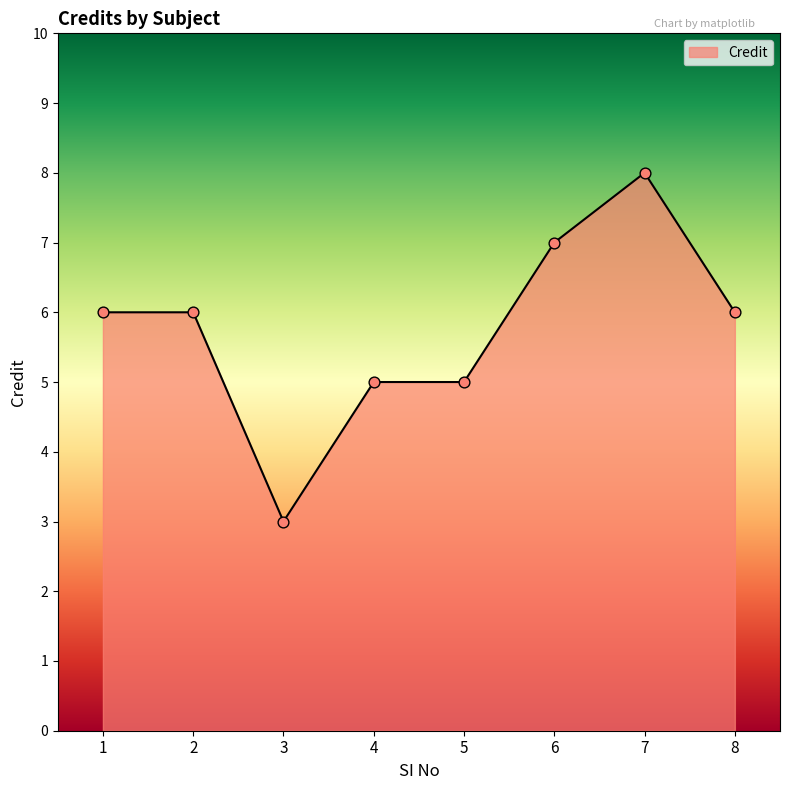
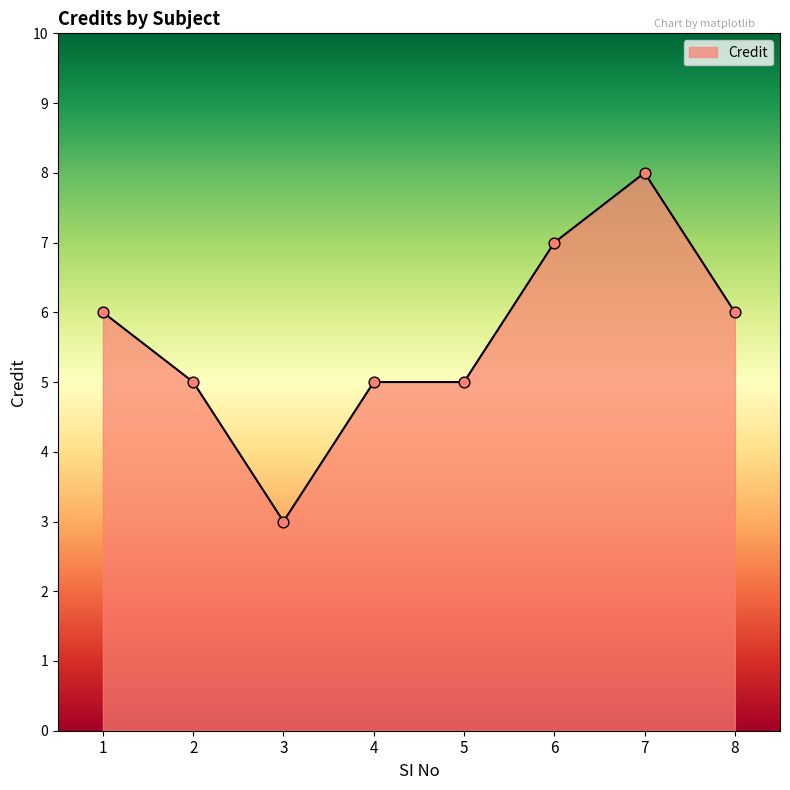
2: 6 -> 5
